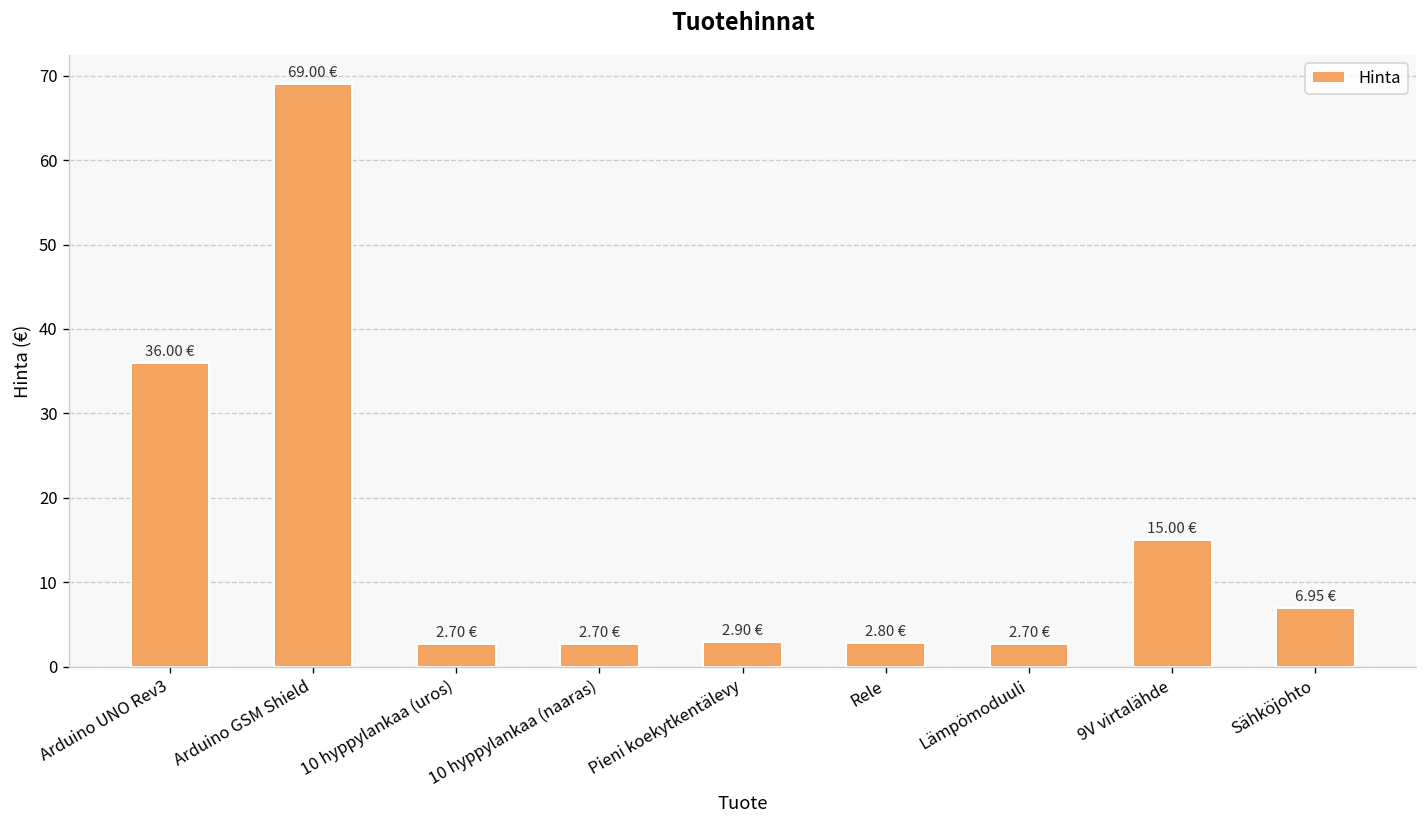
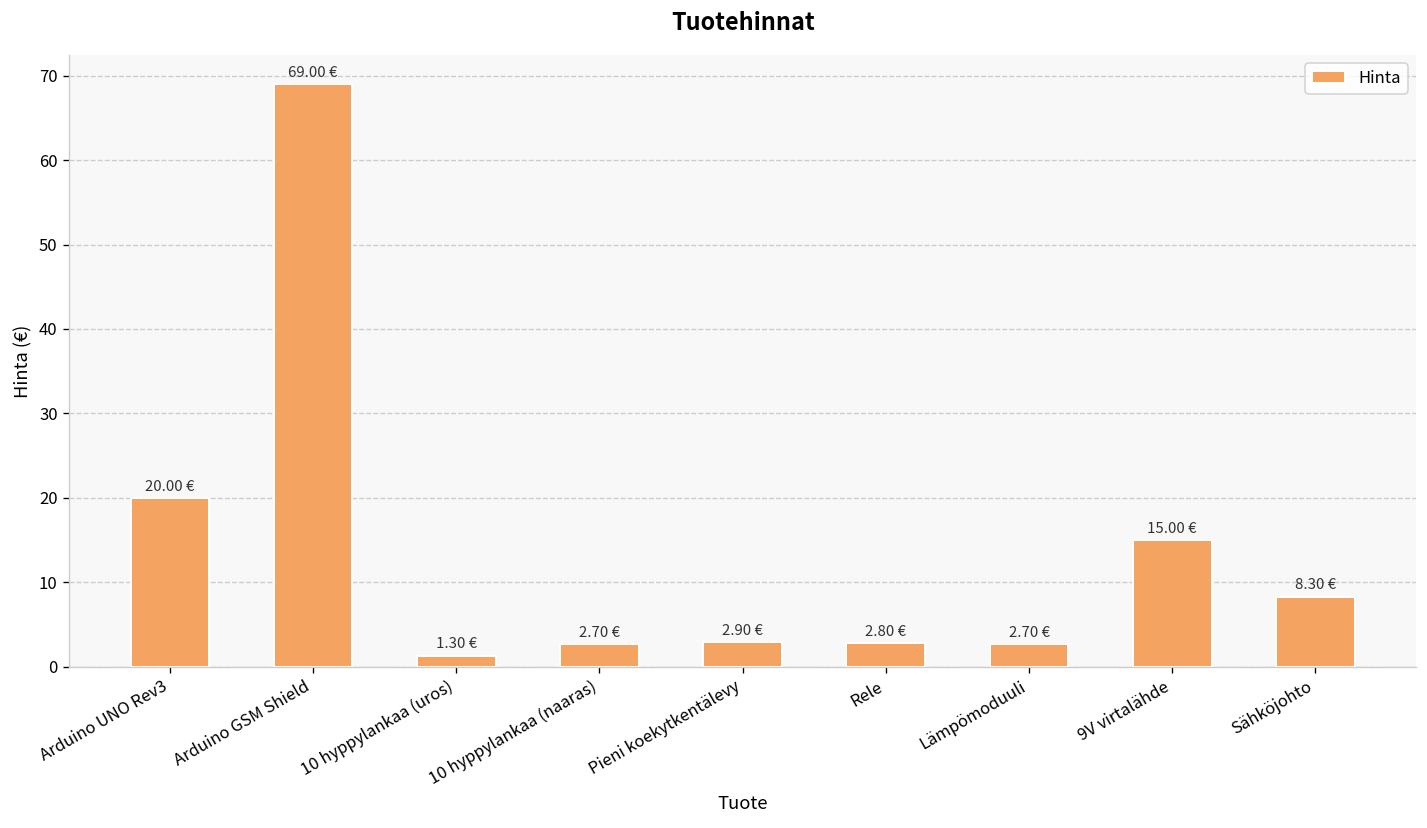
Arduino UNO Rev3: 36.00 -> 20.00
10 hyppylankaa (uros): 2.70 -> 1.30
Sähköjohto: 6.95 -> 8.30
